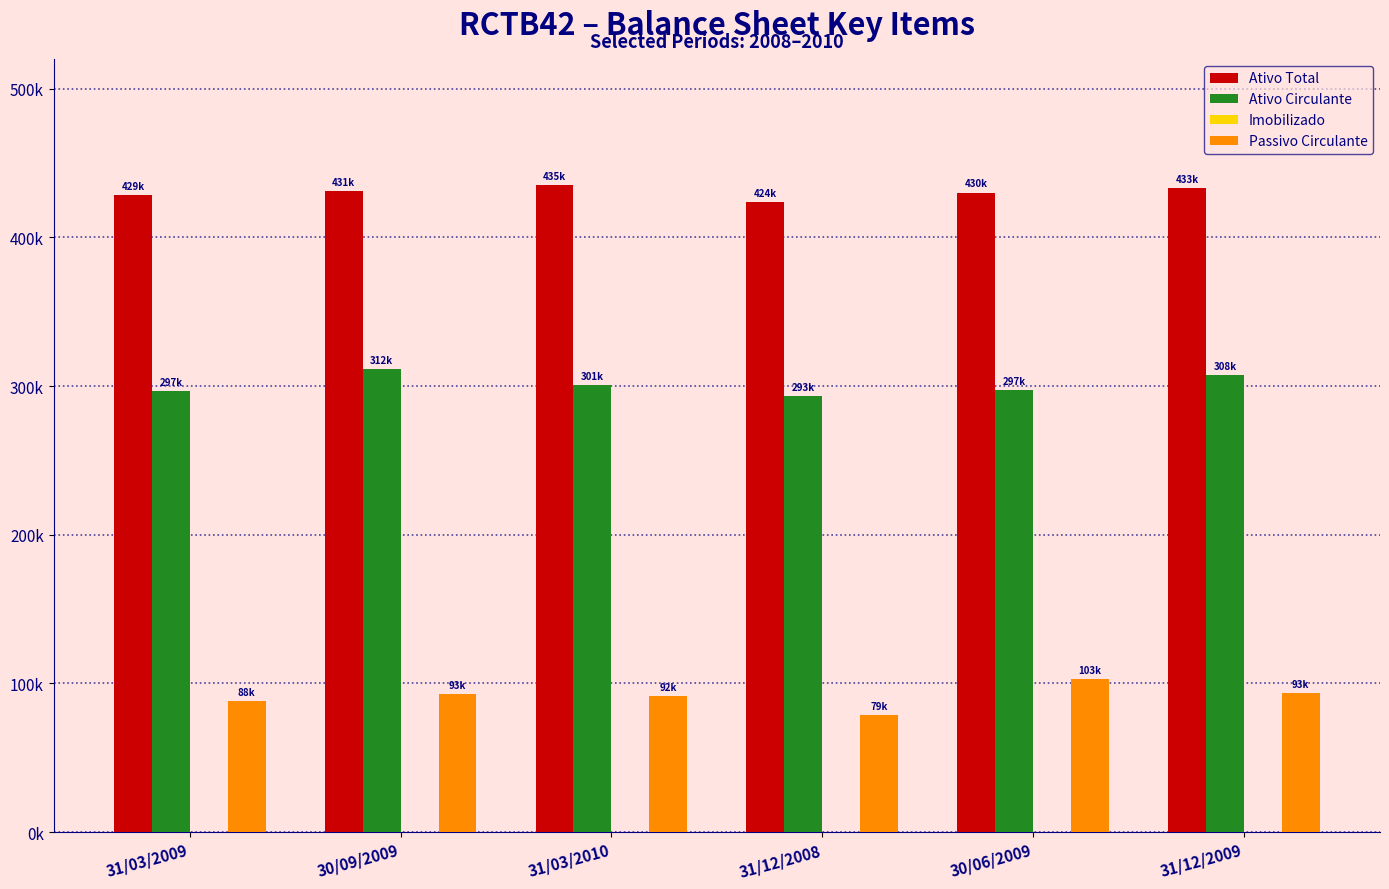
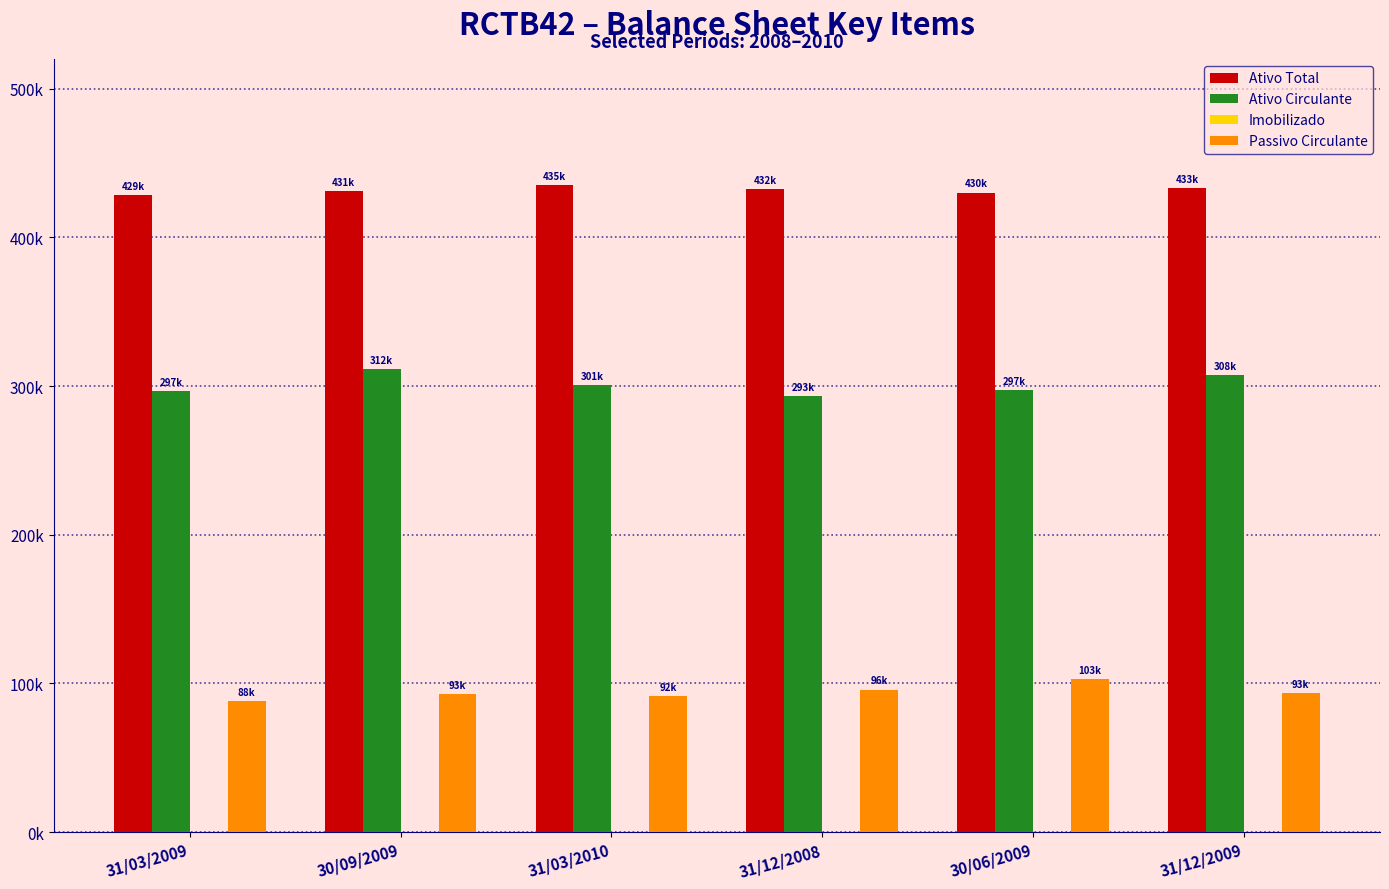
Ativo Total, 31/12/2008: 424k -> 432k
Passivo Circulante, 31/12/2008: 79k -> 96k
